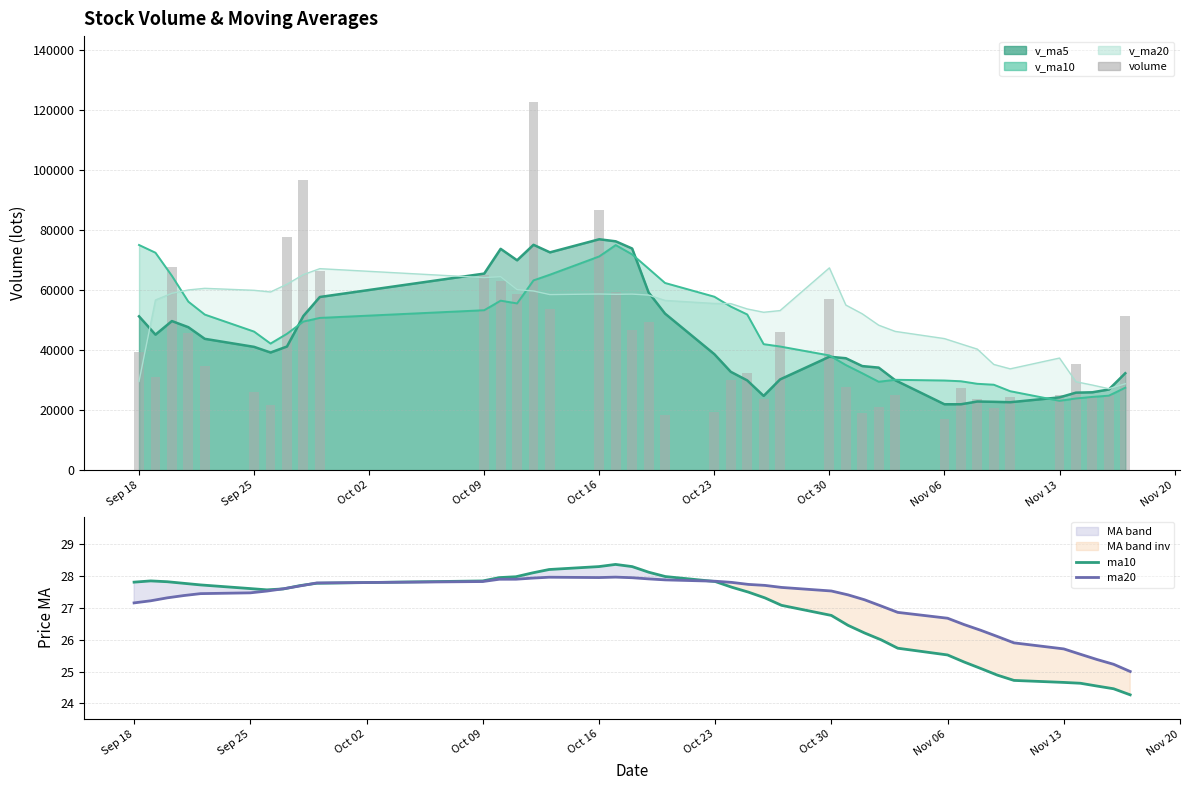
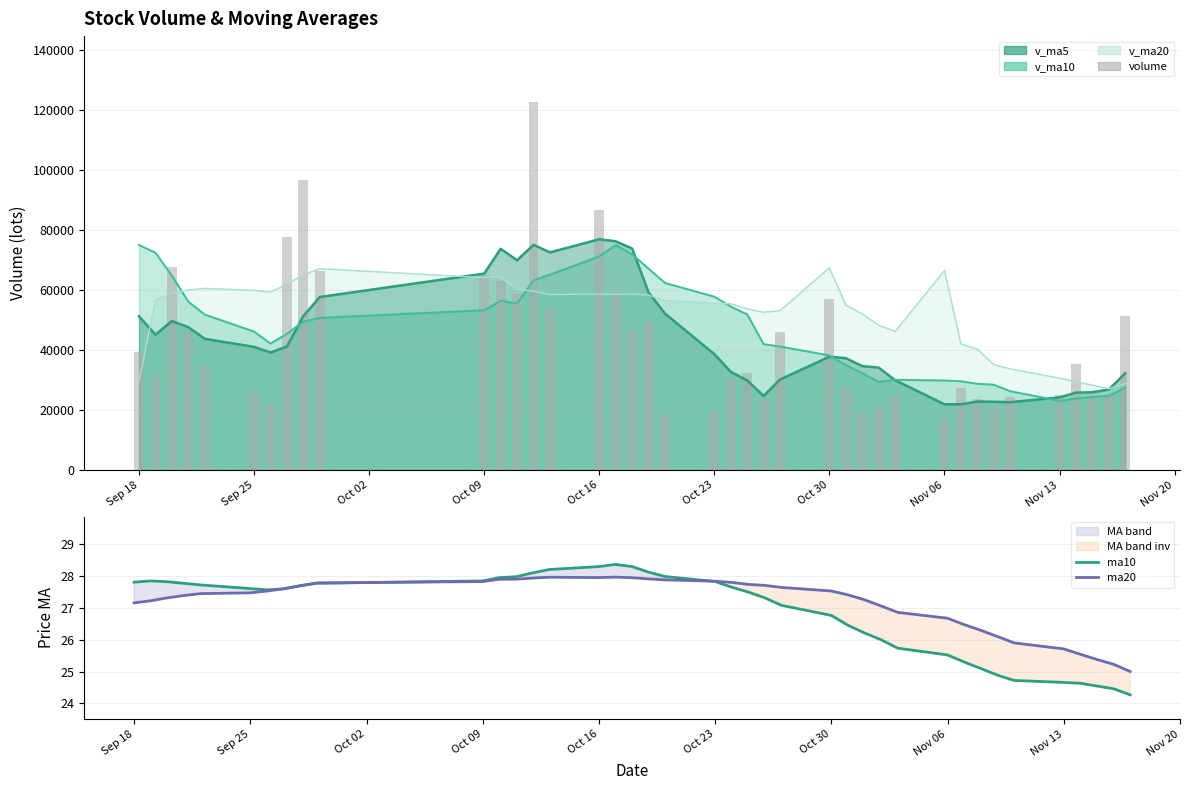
Stock Volume & Moving Averages, v_ma20, Nov 06: 44000 -> 66000
Stock Volume & Moving Averages, v_ma20, Nov 13: 37000 -> 31000
